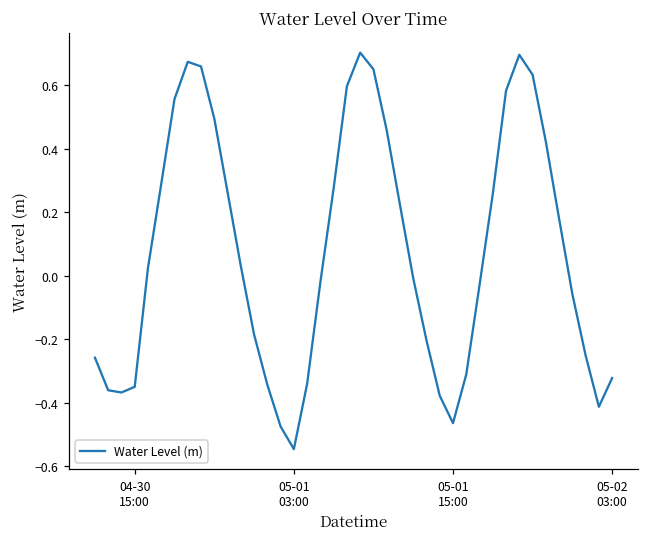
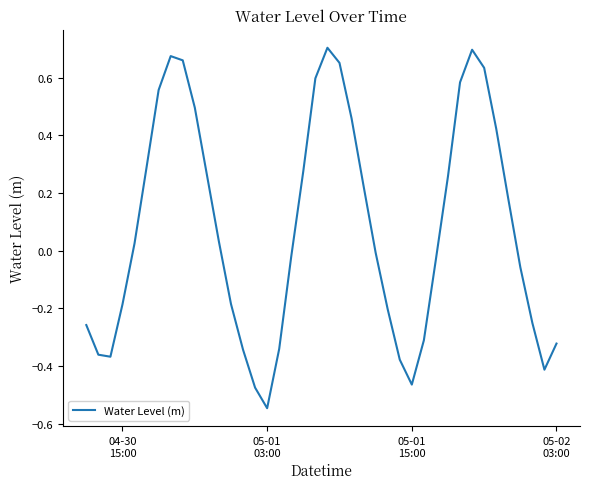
04-30 15:00: -0.35 -> -0.19
